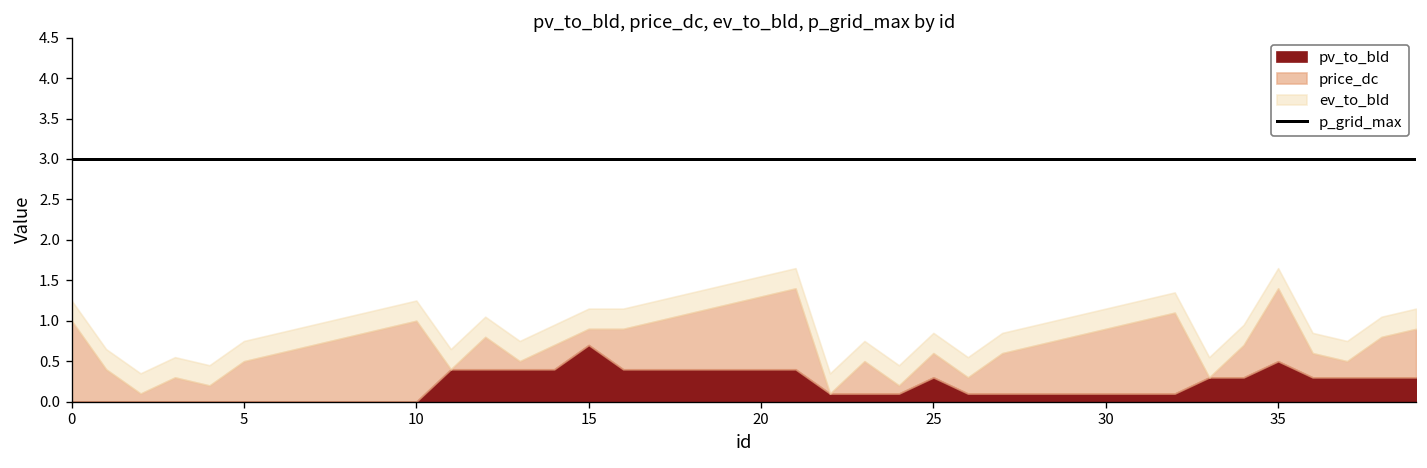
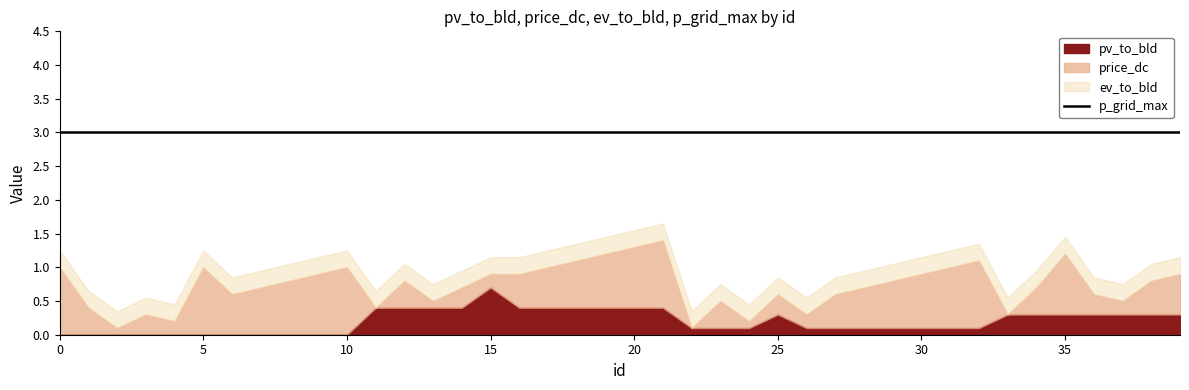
price_dc, 5: 0.5 -> 1.0
pv_to_bld, 35: 0.5 -> 0.3
